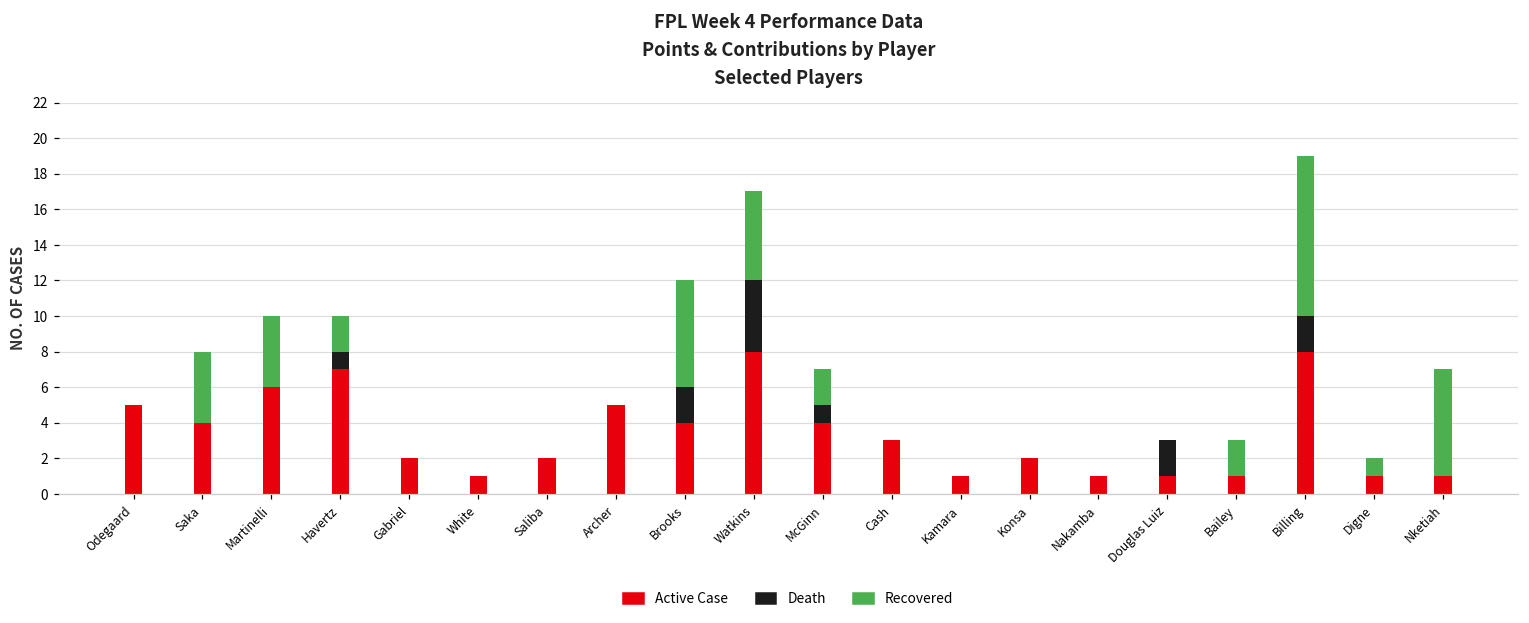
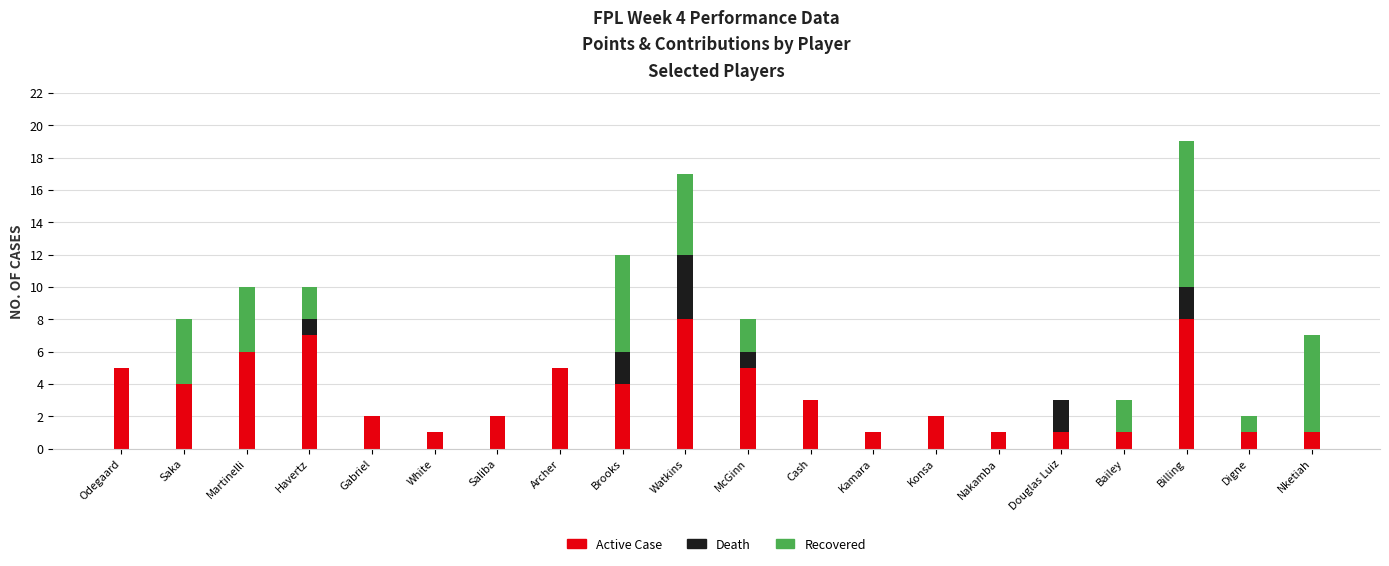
Active Case, McGinn: 4 -> 5
